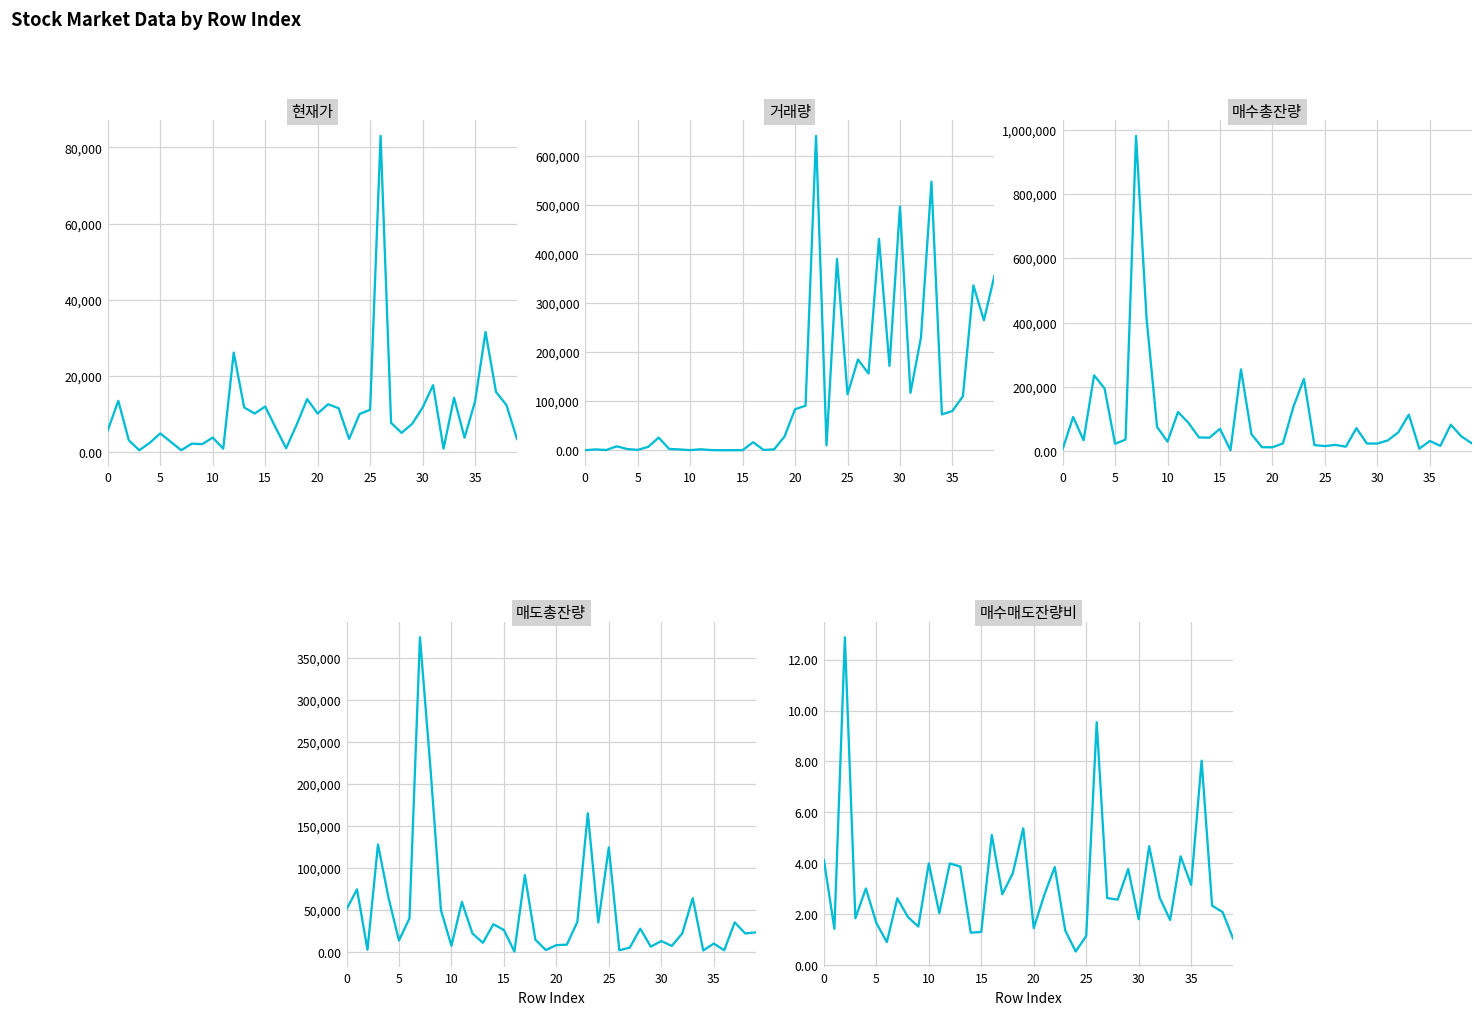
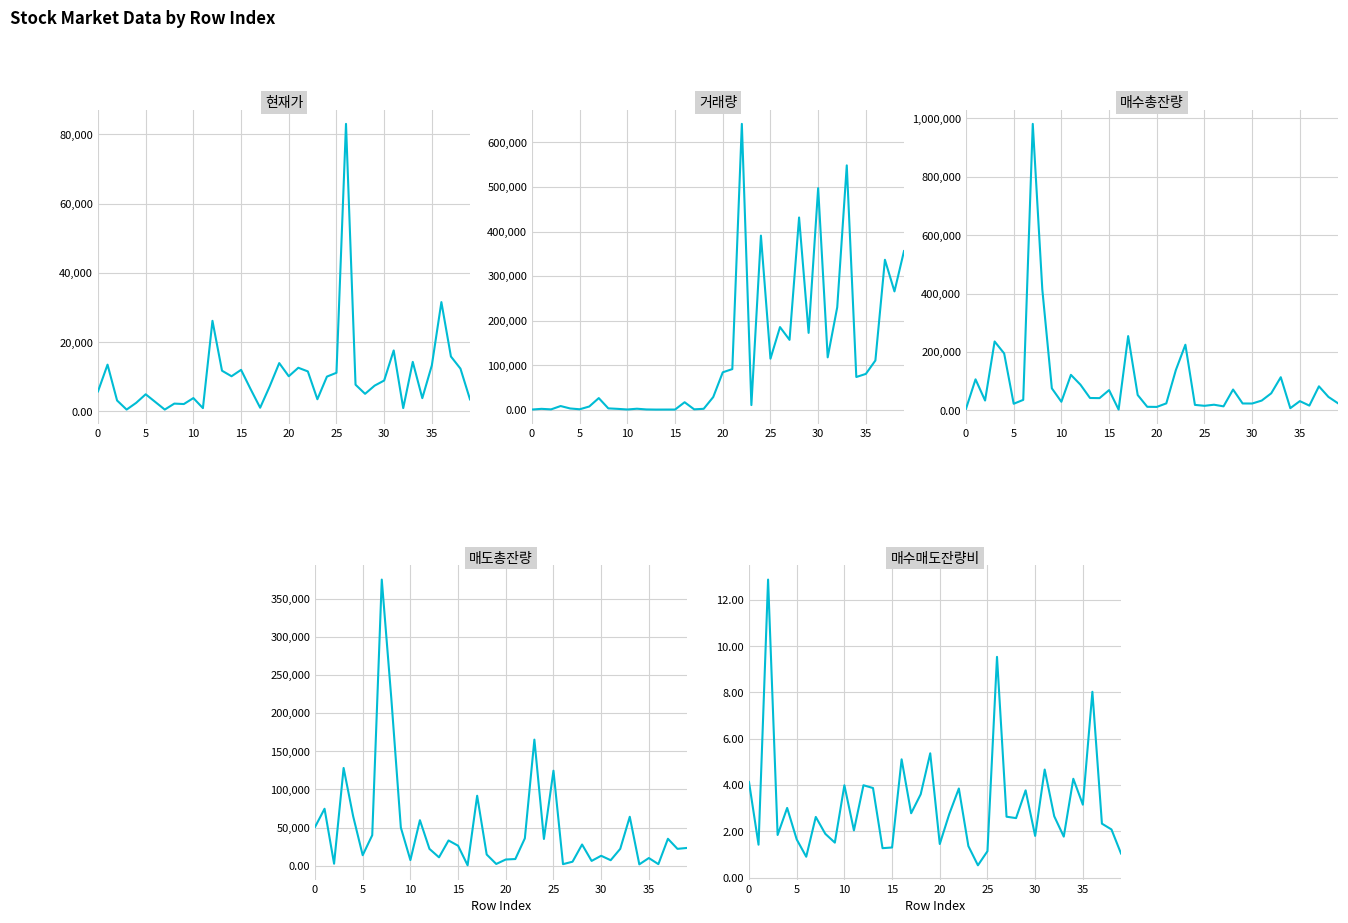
현재가, 30: 12,000 -> 9,000
